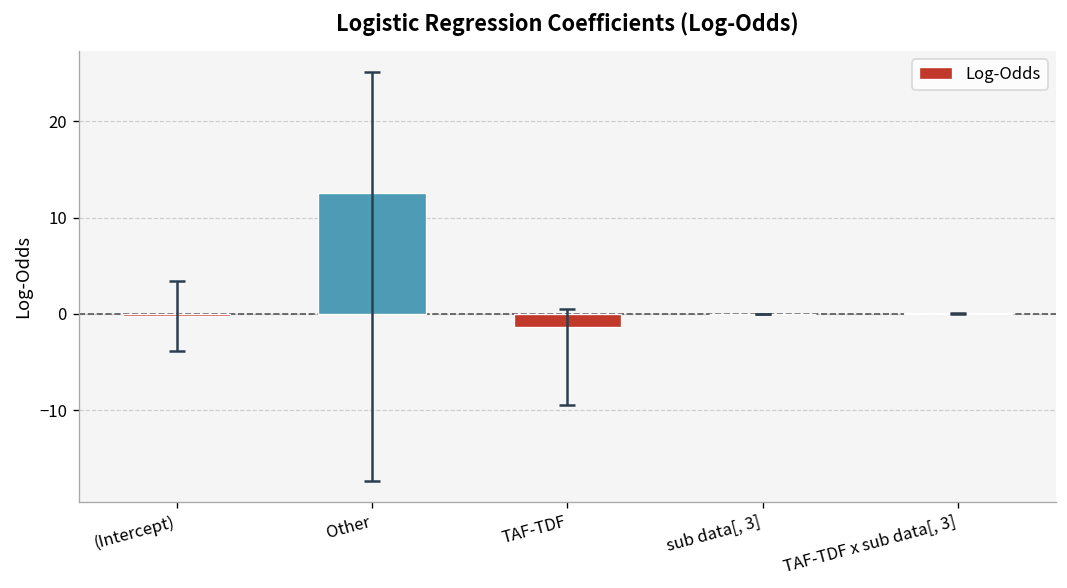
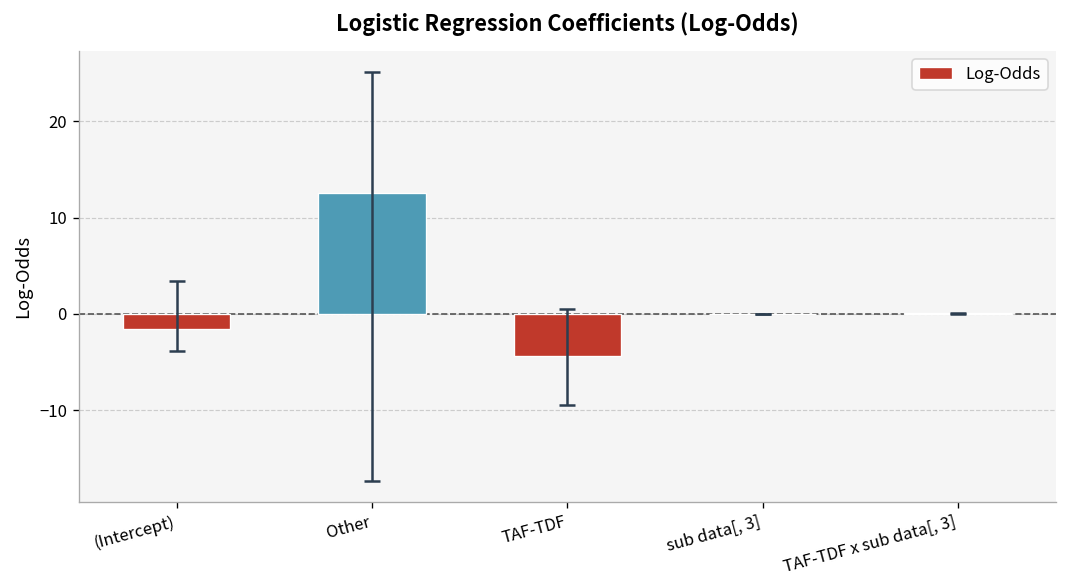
Log-Odds, (Intercept): 0 -> -2
Log-Odds, TAF-TDF: -1 -> -4
